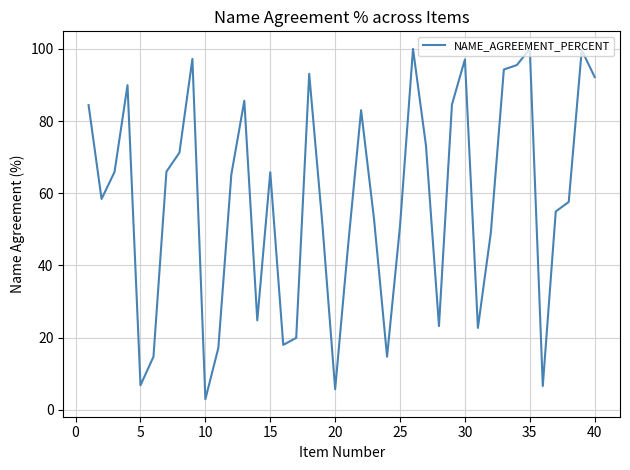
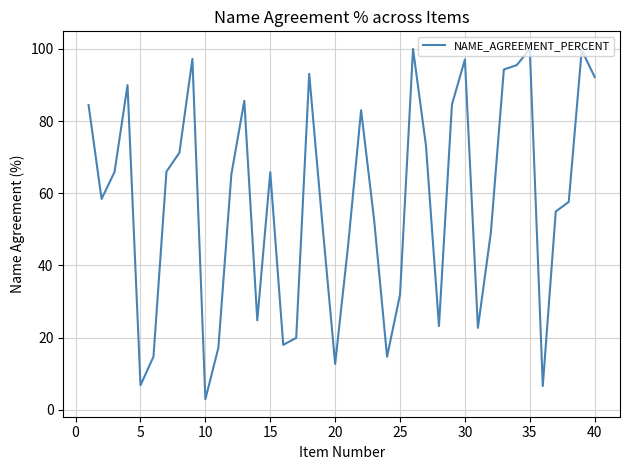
20: 6 -> 13
25: 51 -> 32
